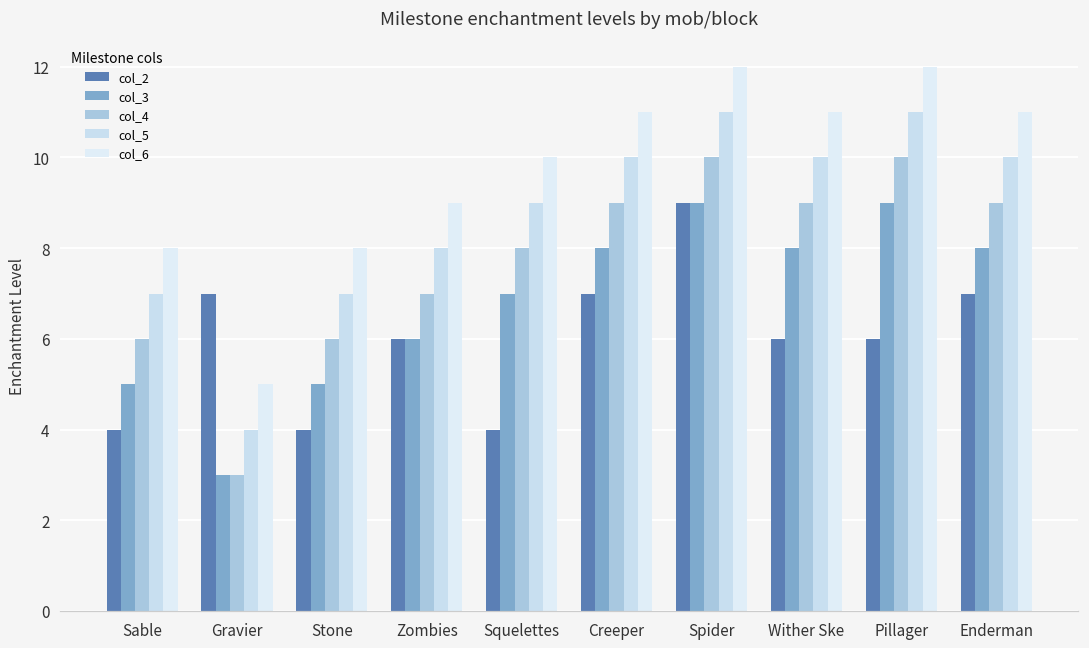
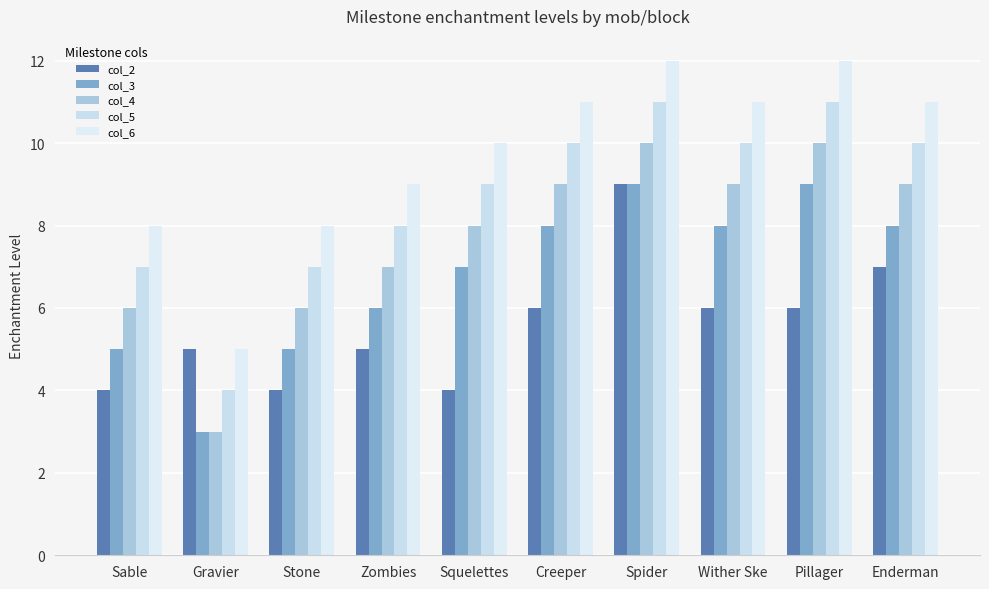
col_2, Gravier: 7 -> 5
col_2, Zombies: 6 -> 5
col_2, Creeper: 7 -> 6
